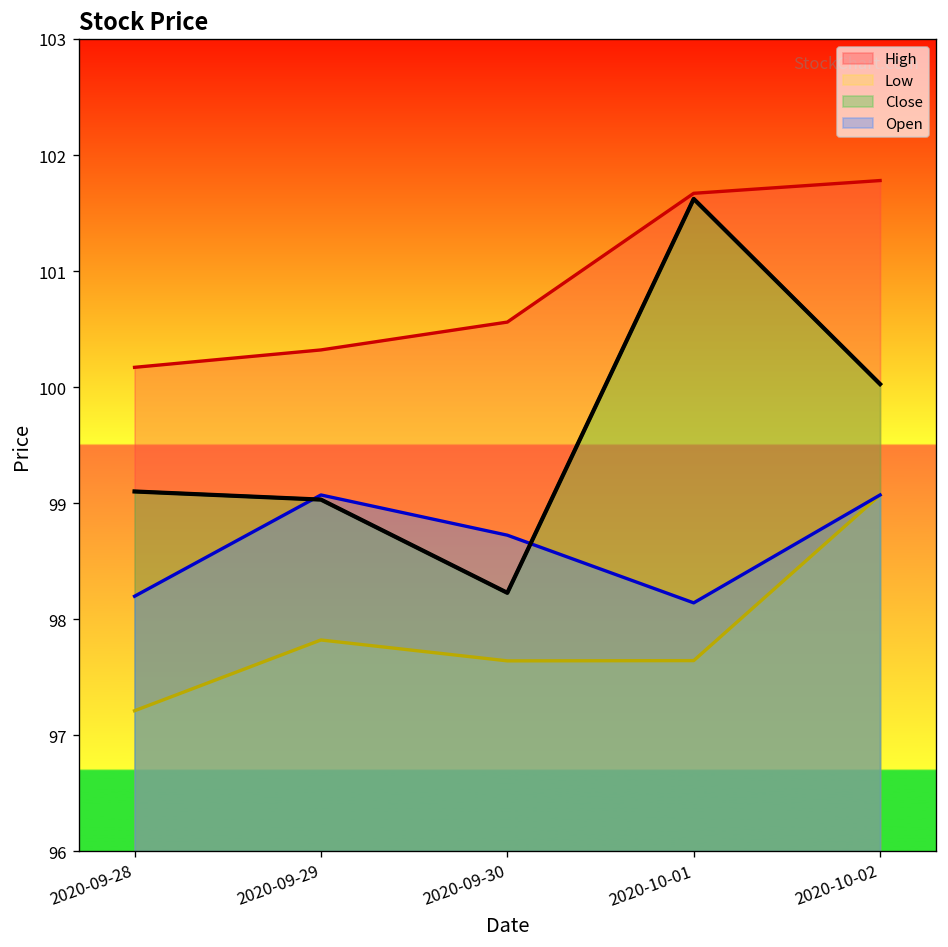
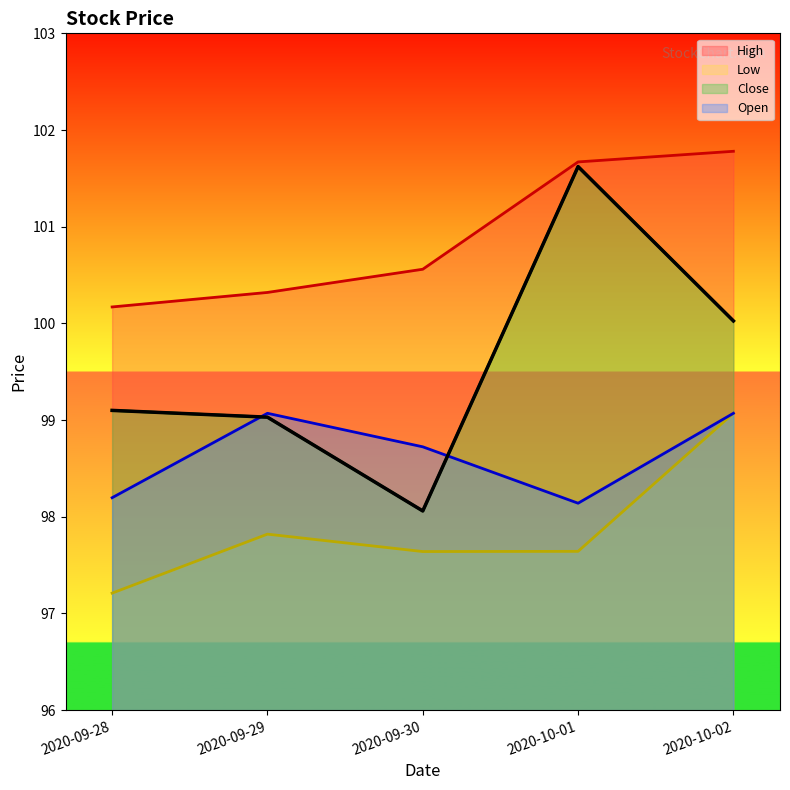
Close, 2020-09-30: 98.2 -> 98.1
